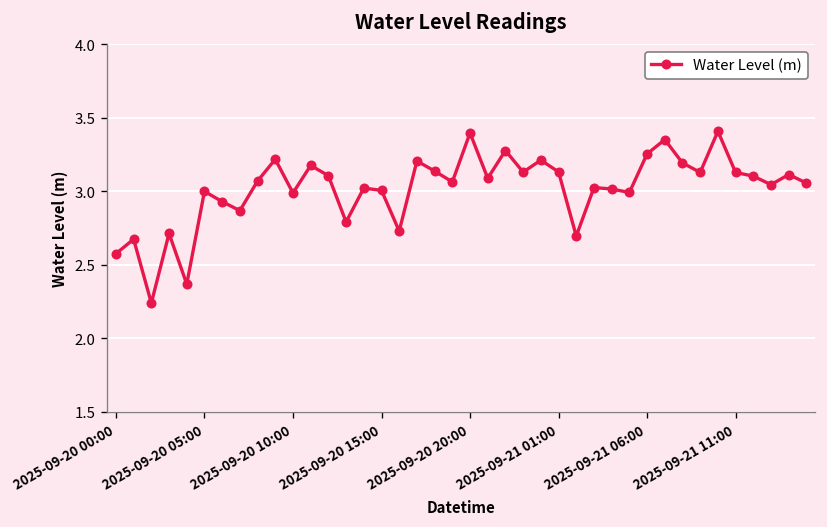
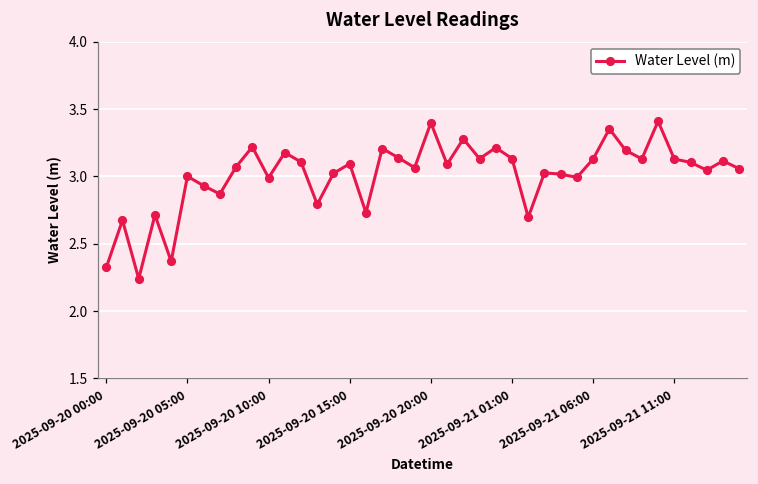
2025-09-20 00:00: 2.58 -> 2.32
2025-09-20 15:00: 3.01 -> 3.09
2025-09-21 06:00: 3.26 -> 3.13
